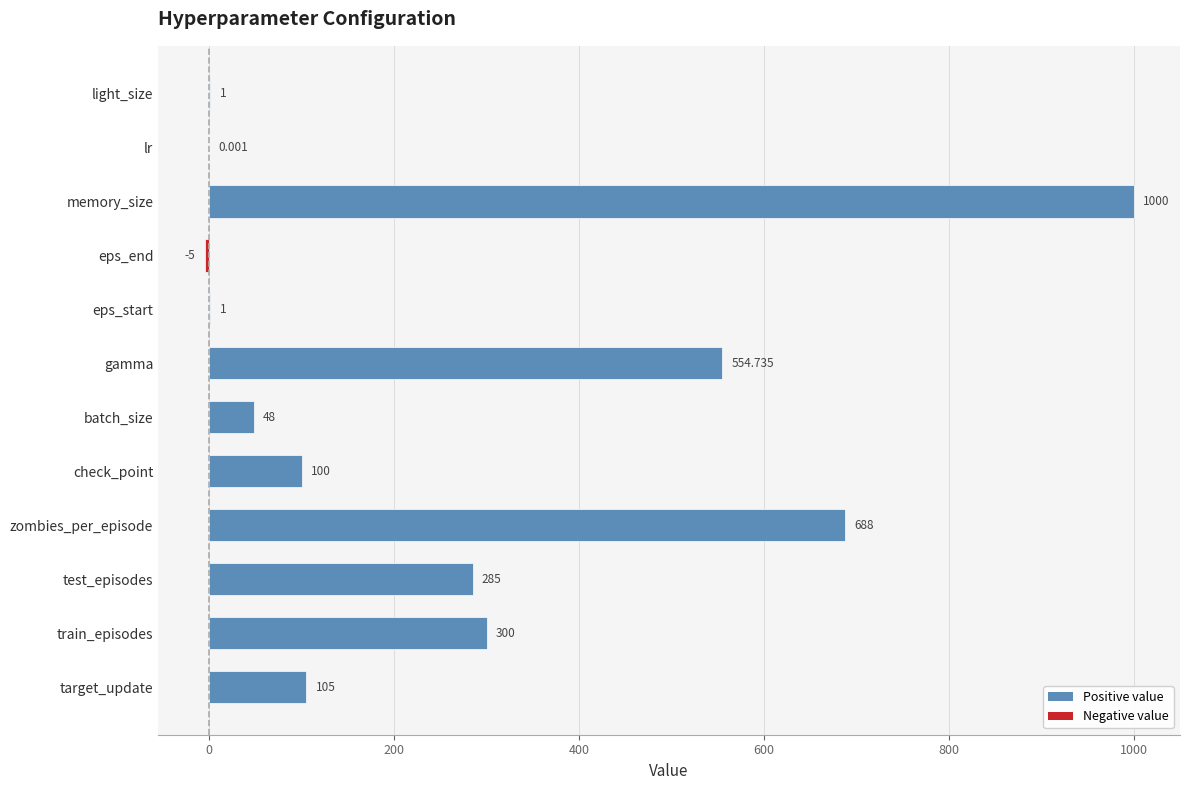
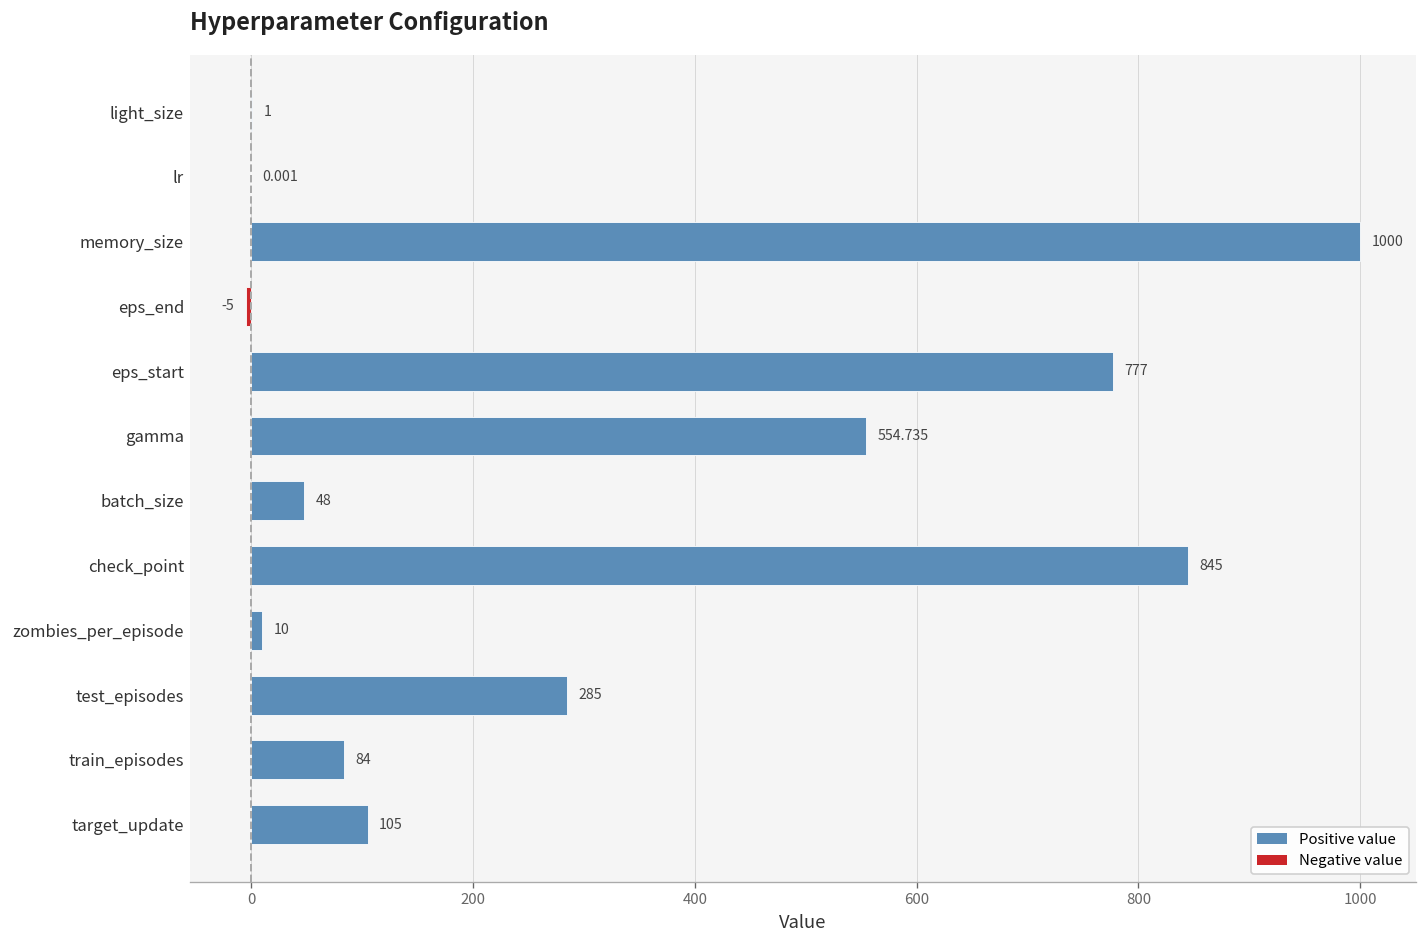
eps_start: 1 -> 777
check_point: 100 -> 845
zombies_per_episode: 688 -> 10
train_episodes: 300 -> 84
